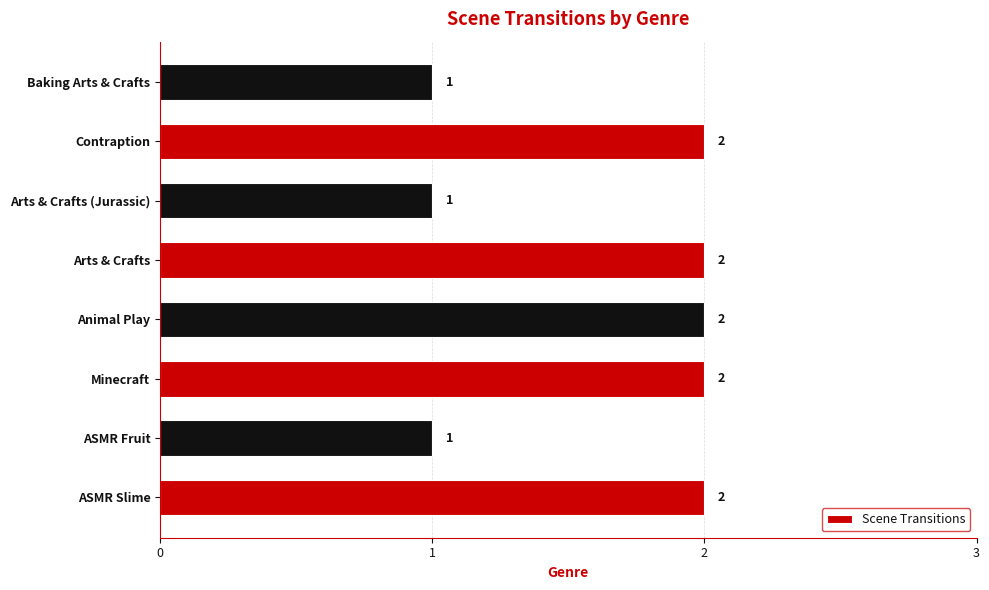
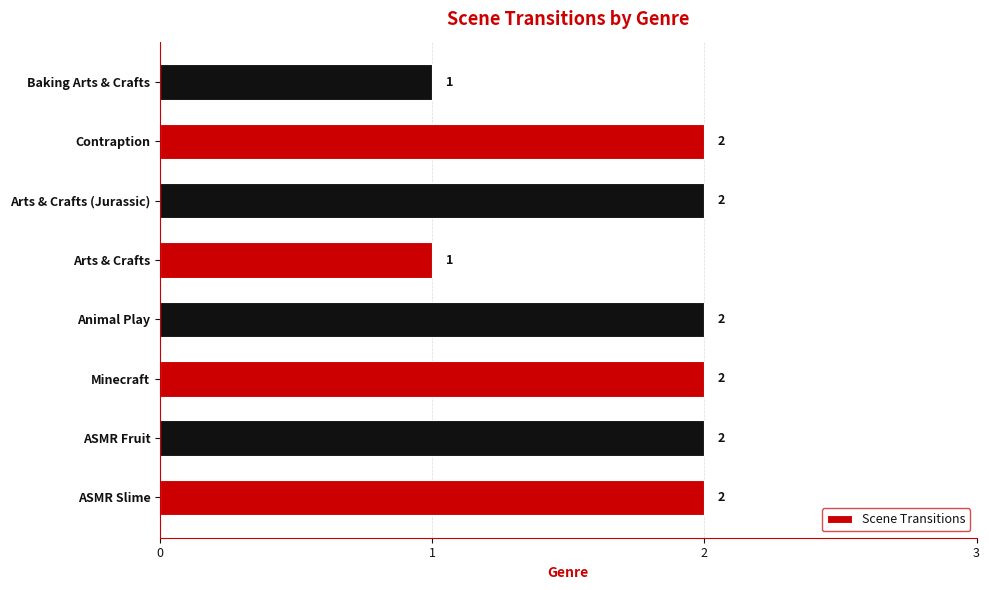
Arts & Crafts (Jurassic): 1 -> 2
Arts & Crafts: 2 -> 1
ASMR Fruit: 1 -> 2
